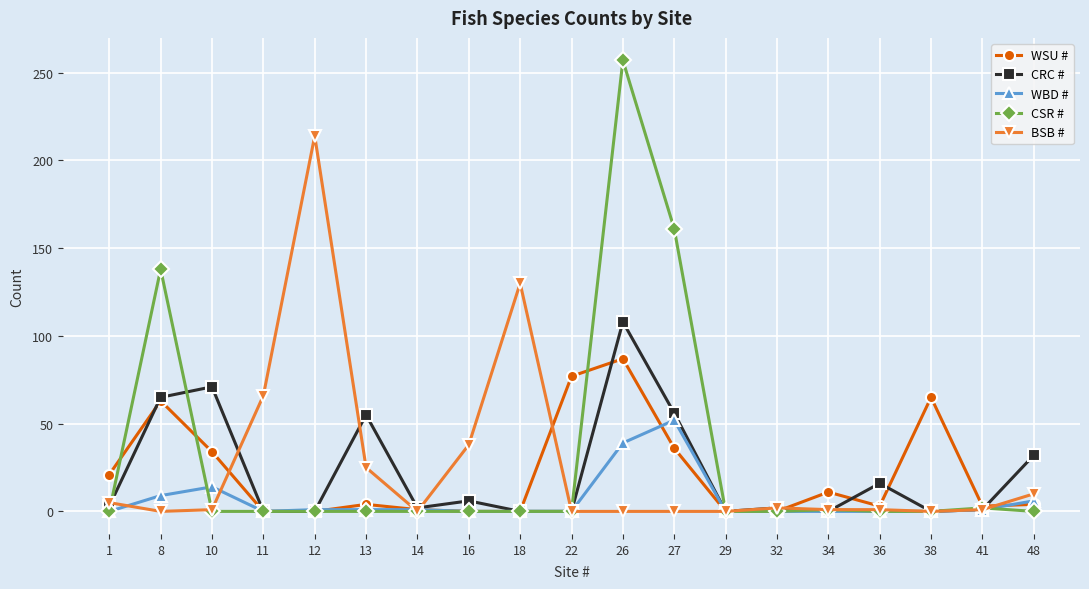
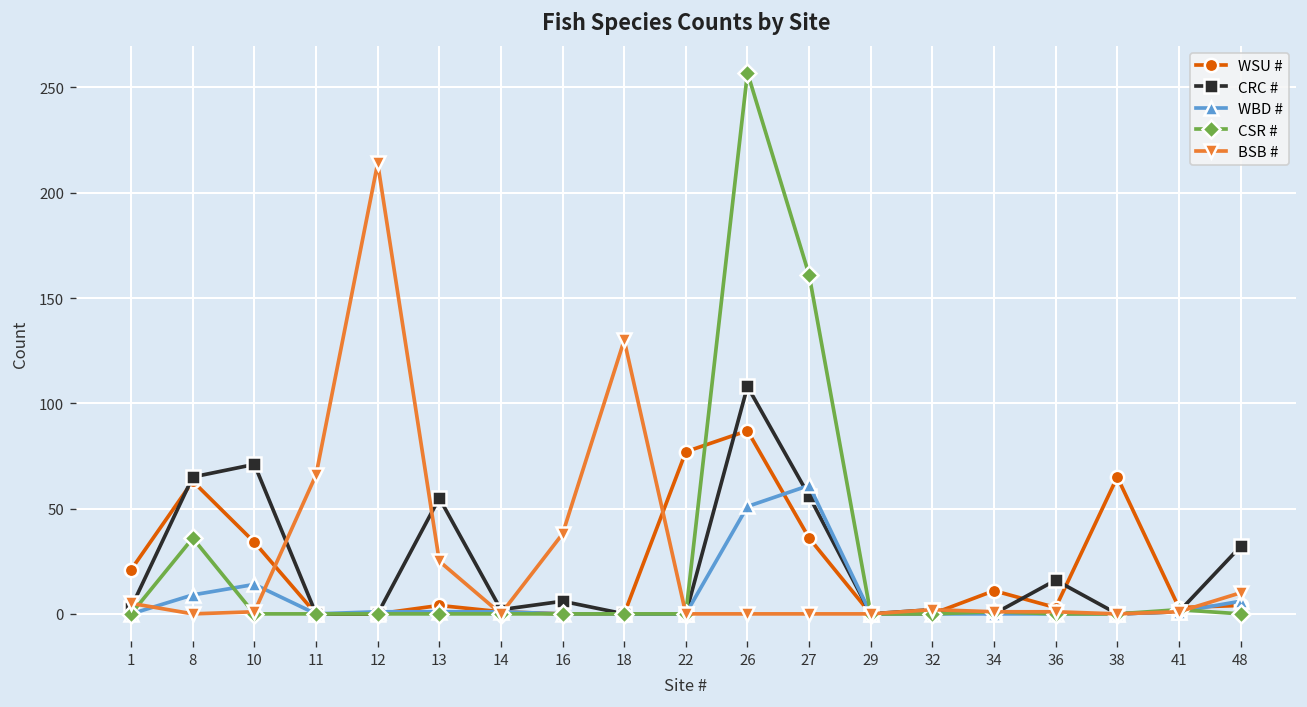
CSR #, 8: 138 -> 36
WBD #, 26: 39 -> 51
WBD #, 27: 52 -> 61
